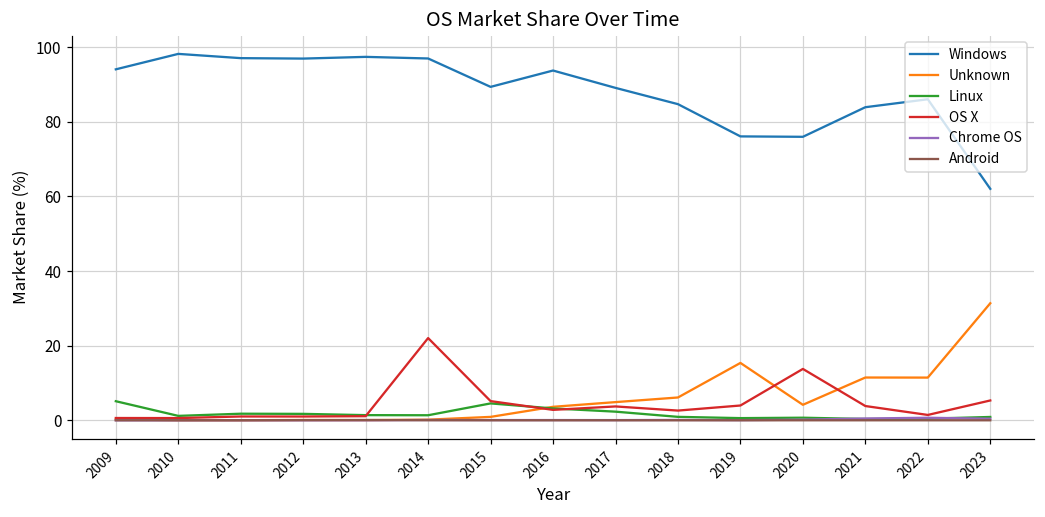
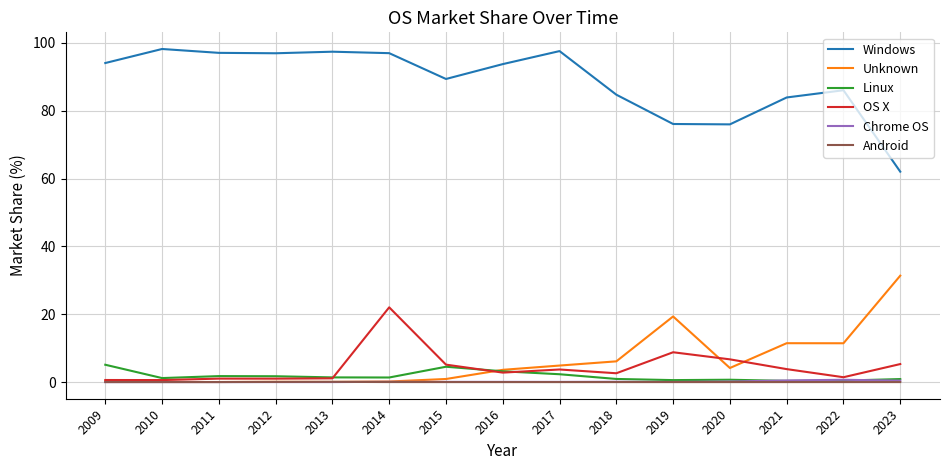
Windows, 2017: 89 -> 98
Unknown, 2019: 15 -> 19
OS X, 2019: 4 -> 9
OS X, 2020: 14 -> 7
